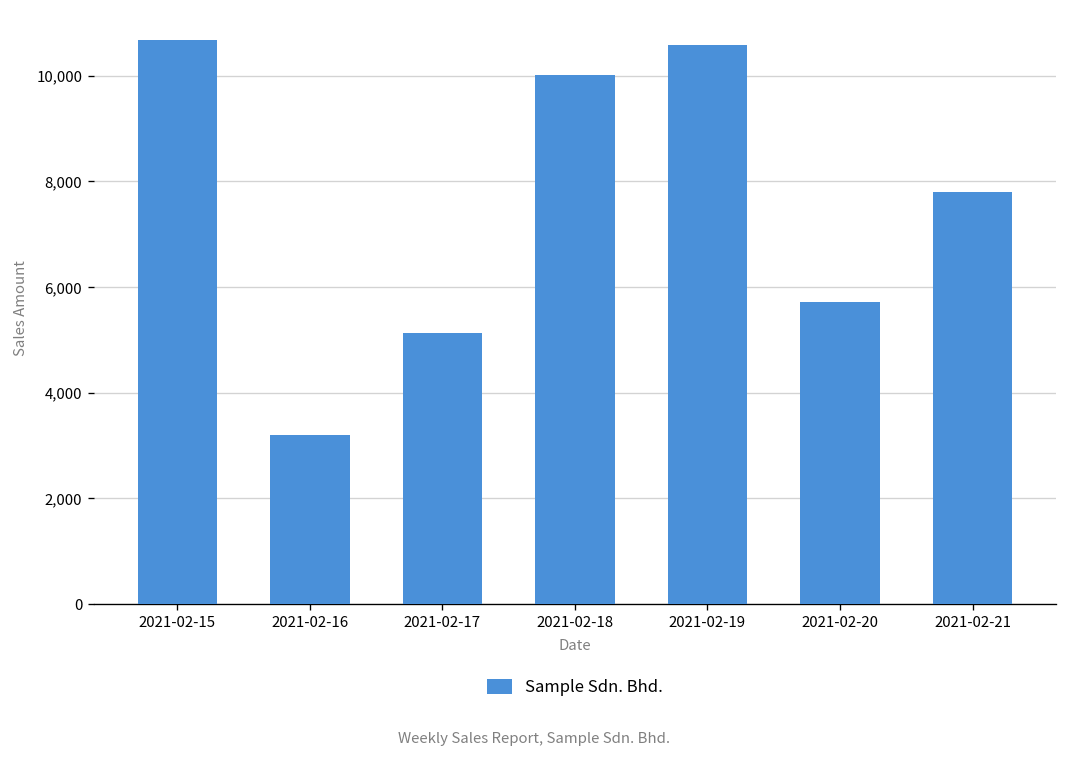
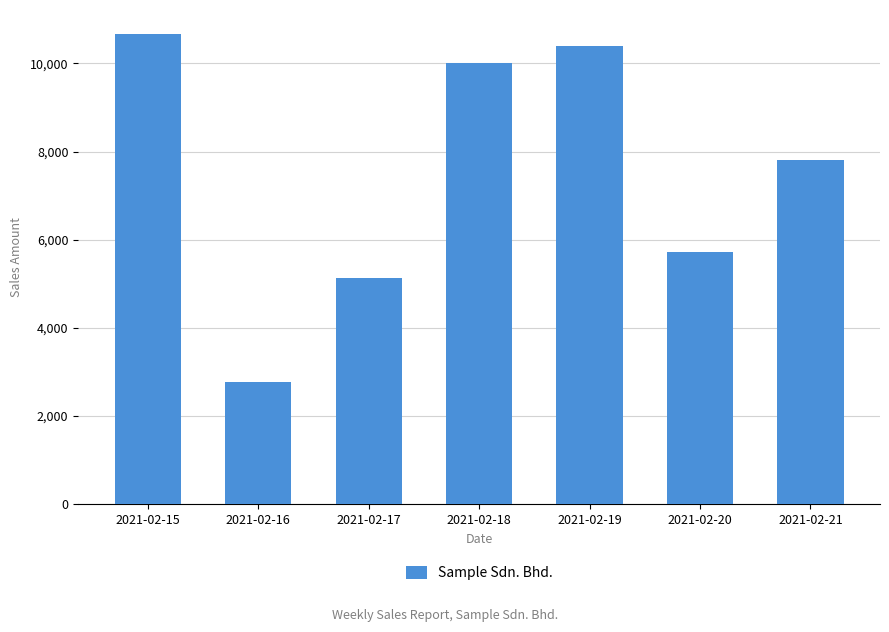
2021-02-16: 3,200 -> 2,800
2021-02-19: 10,600 -> 10,400
